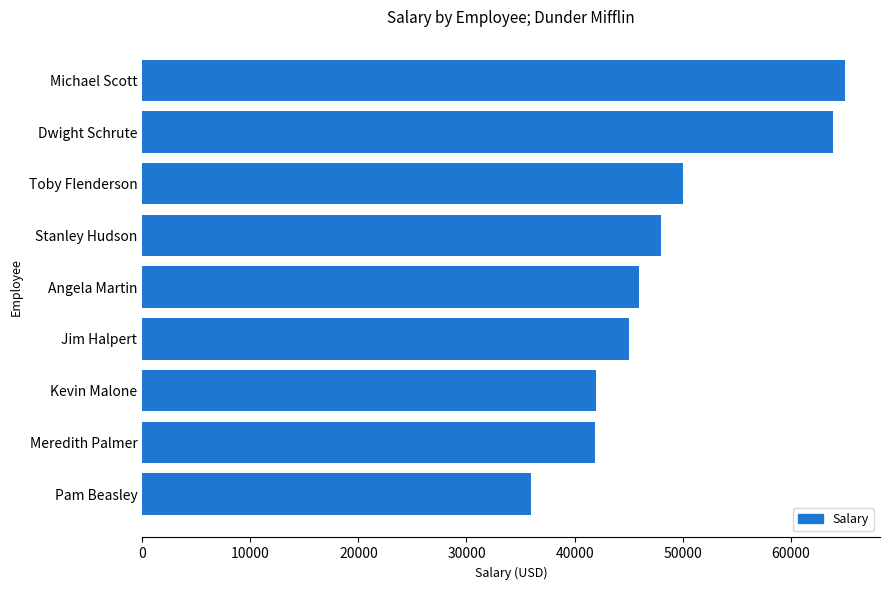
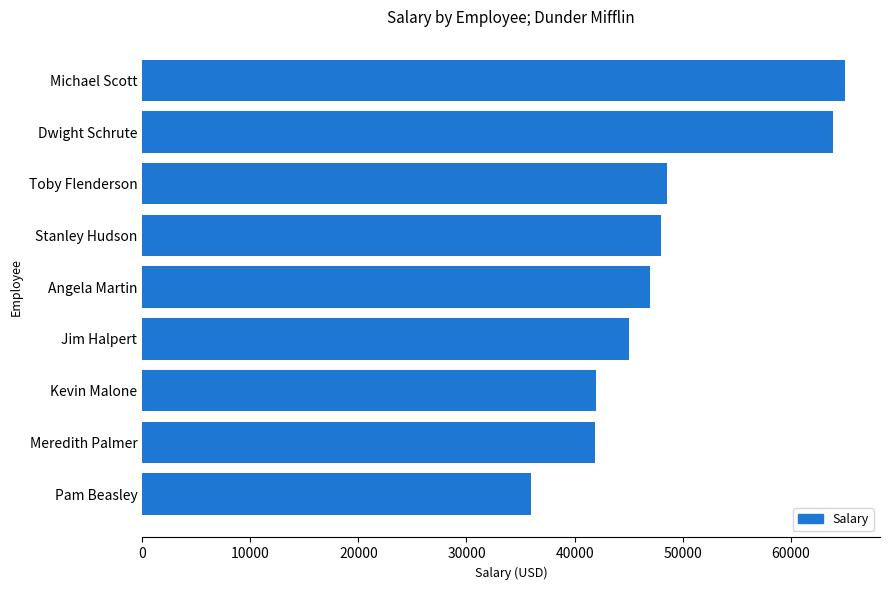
Toby Flenderson: 50000 -> 48500
Angela Martin: 45900 -> 47000
